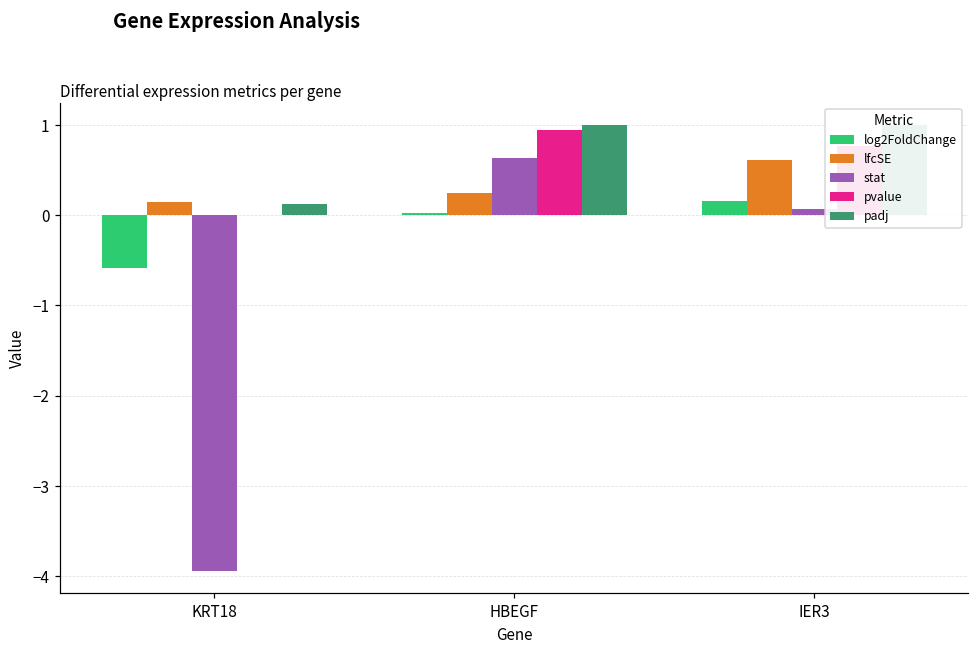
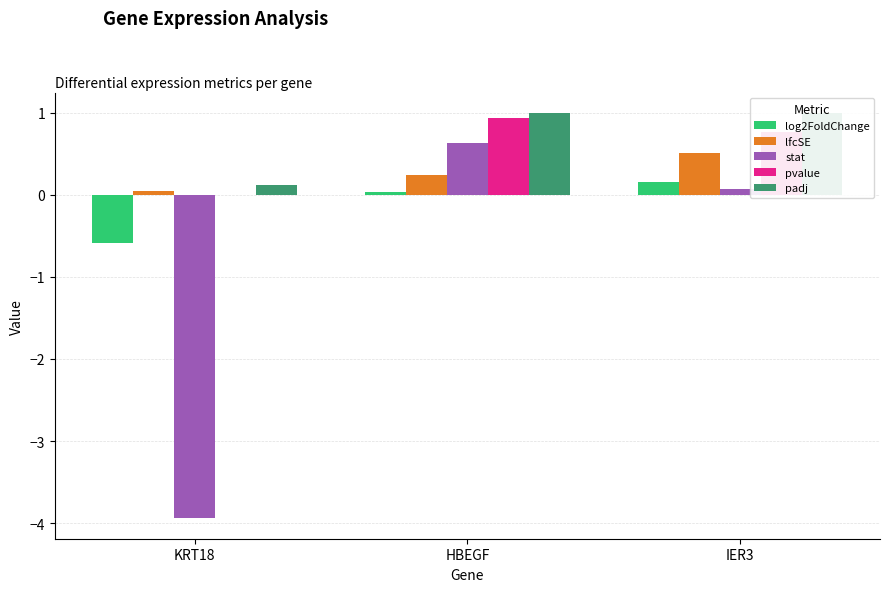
lfcSE, KRT18: 0.15 -> 0.05
lfcSE, IER3: 0.6 -> 0.5
